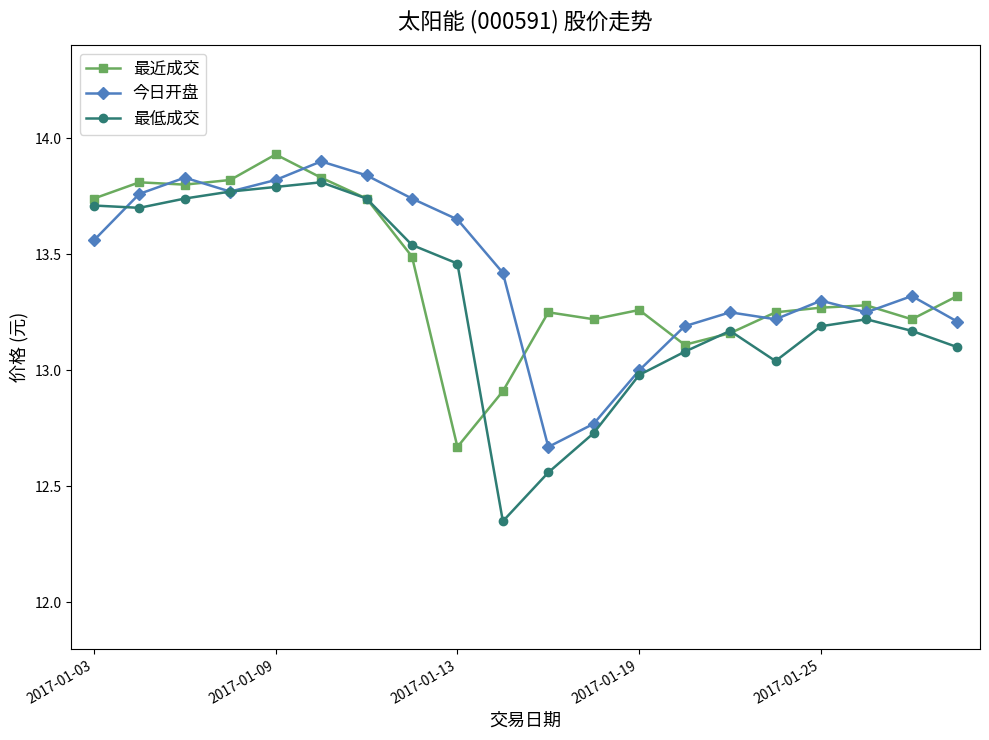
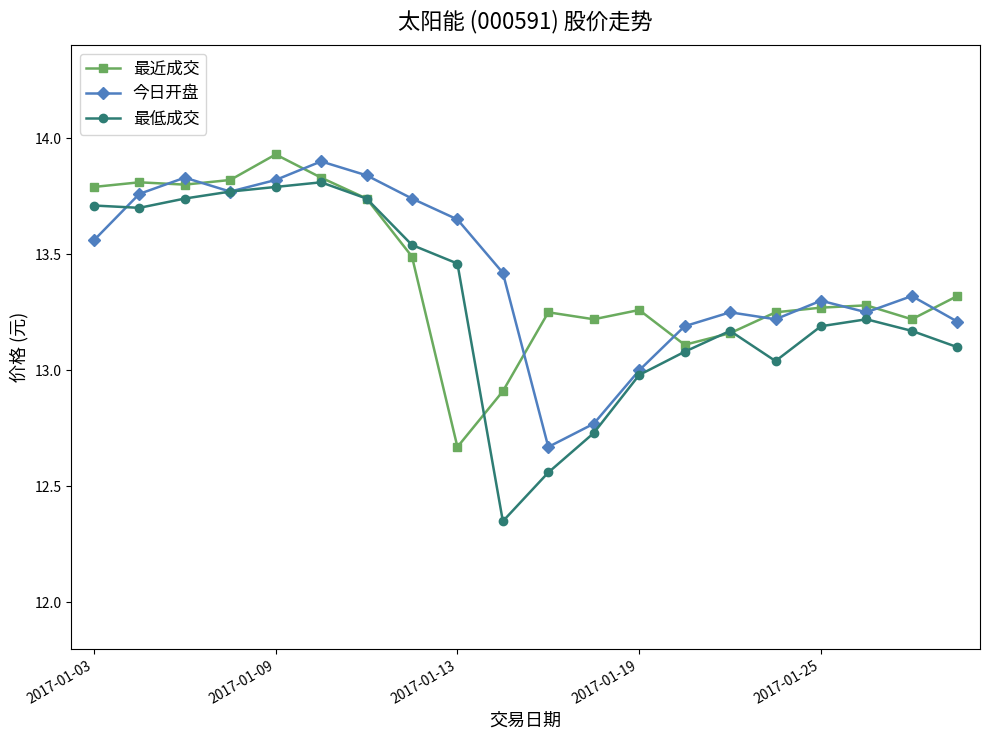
最近成交, 2017-01-03: 13.74 -> 13.79
